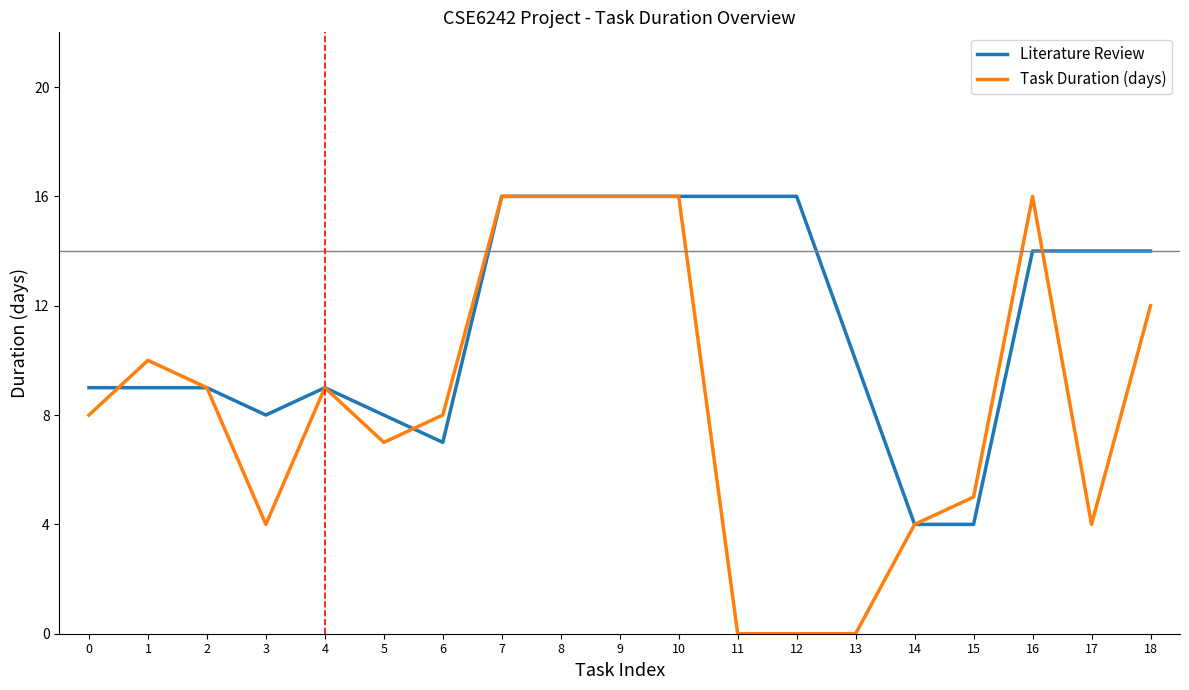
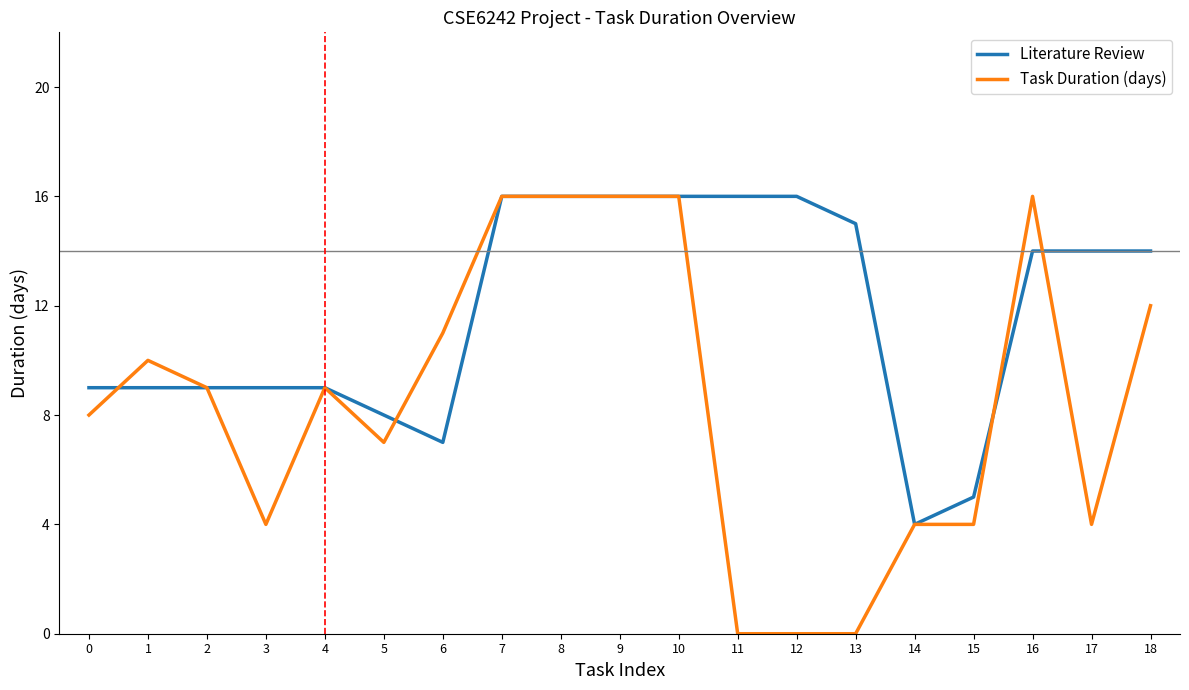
Literature Review, 3: 8 -> 9
Task Duration (days), 6: 8 -> 11
Literature Review, 13: 10 -> 15
Literature Review, 15: 4 -> 5
Task Duration (days), 15: 5 -> 4
